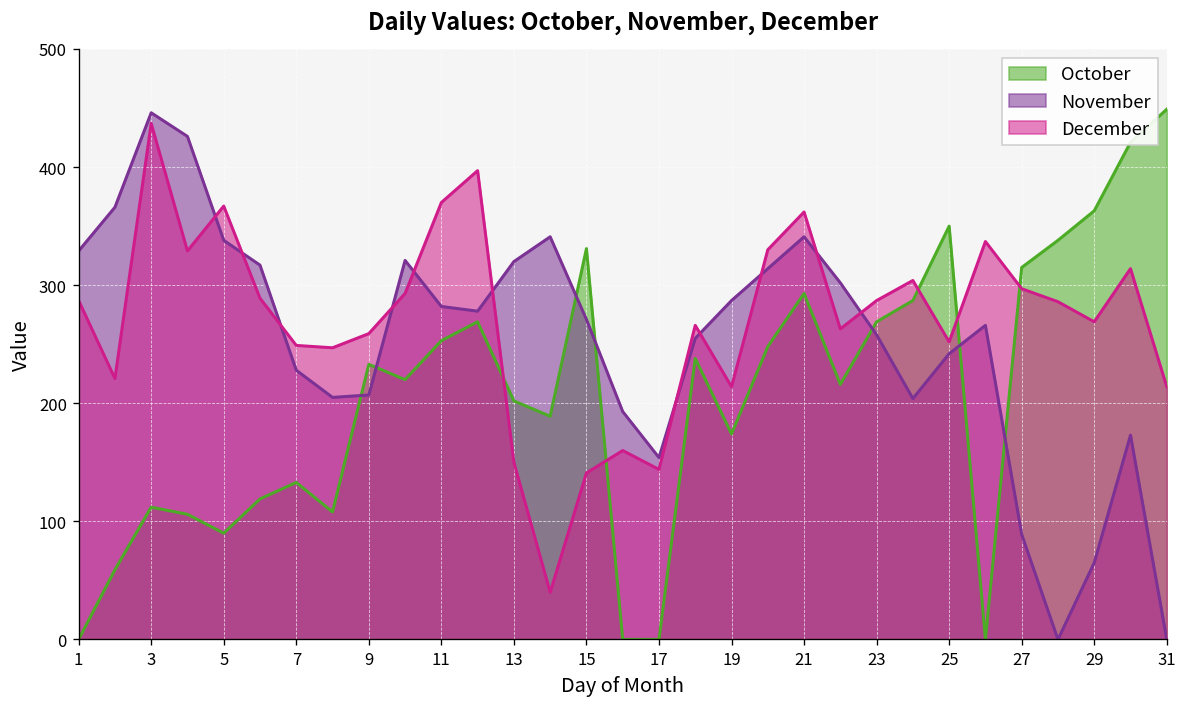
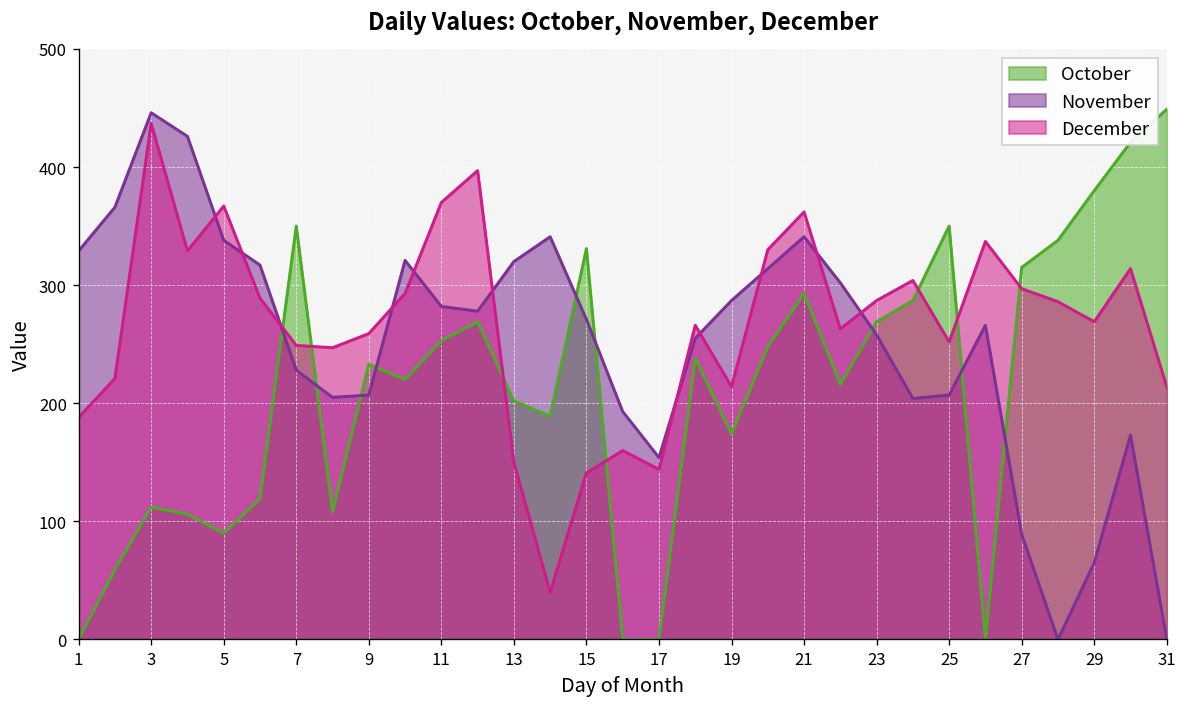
December, 1: 290 -> 190
October, 7: 130 -> 350
November, 25: 240 -> 210
October, 29: 360 -> 380
